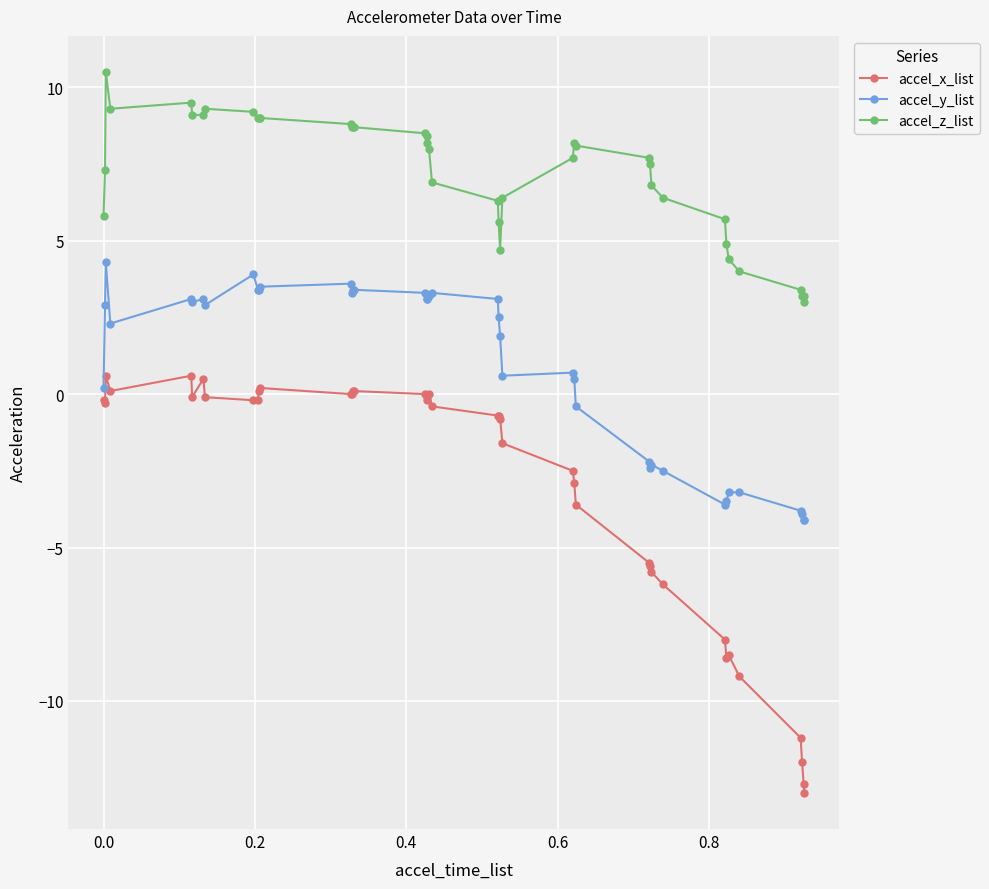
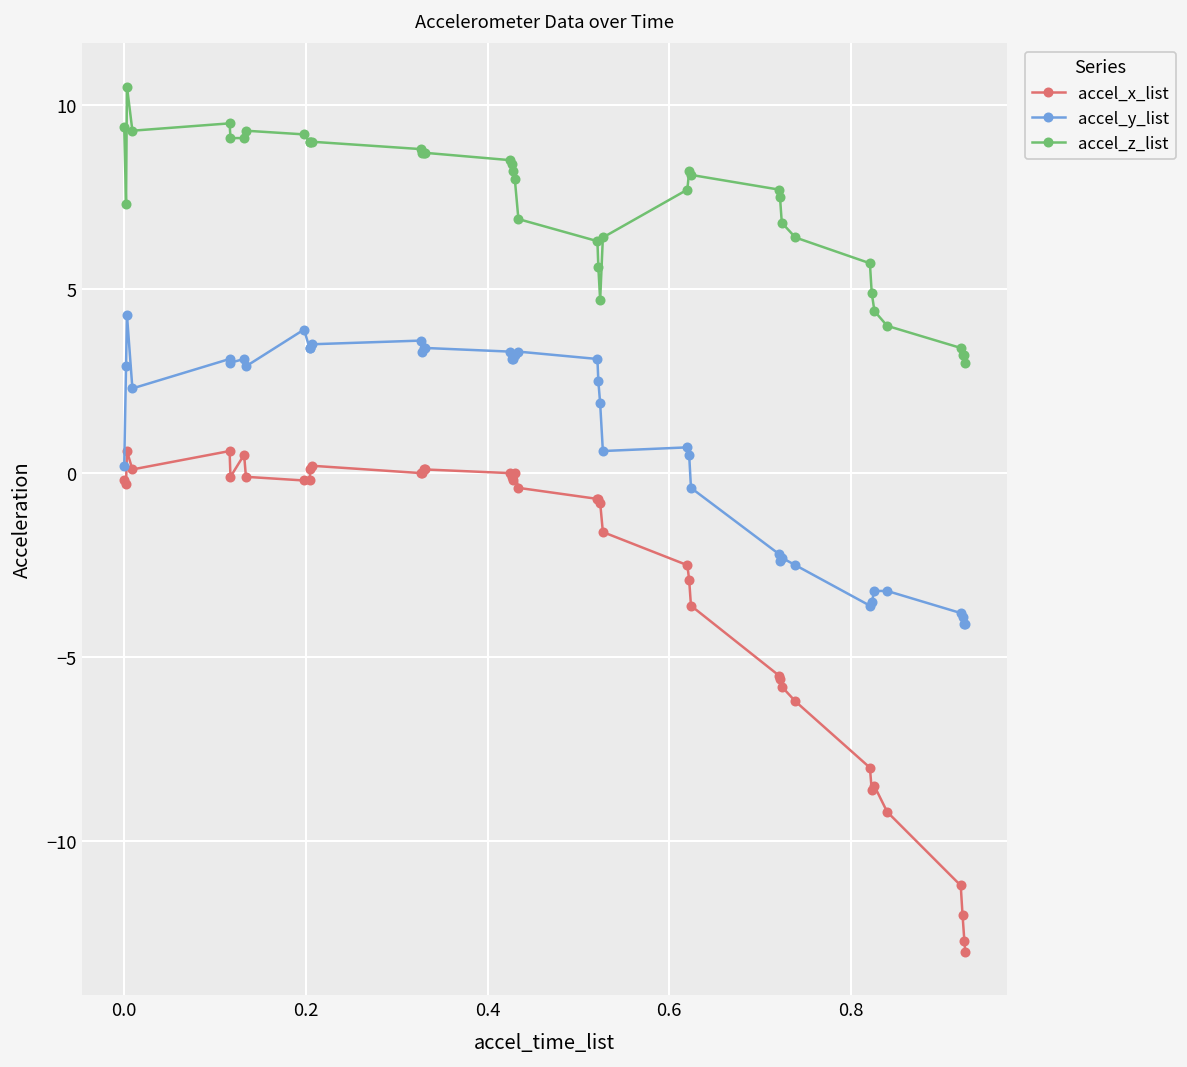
accel_z_list, 0.0: 5.8 -> 9.4
